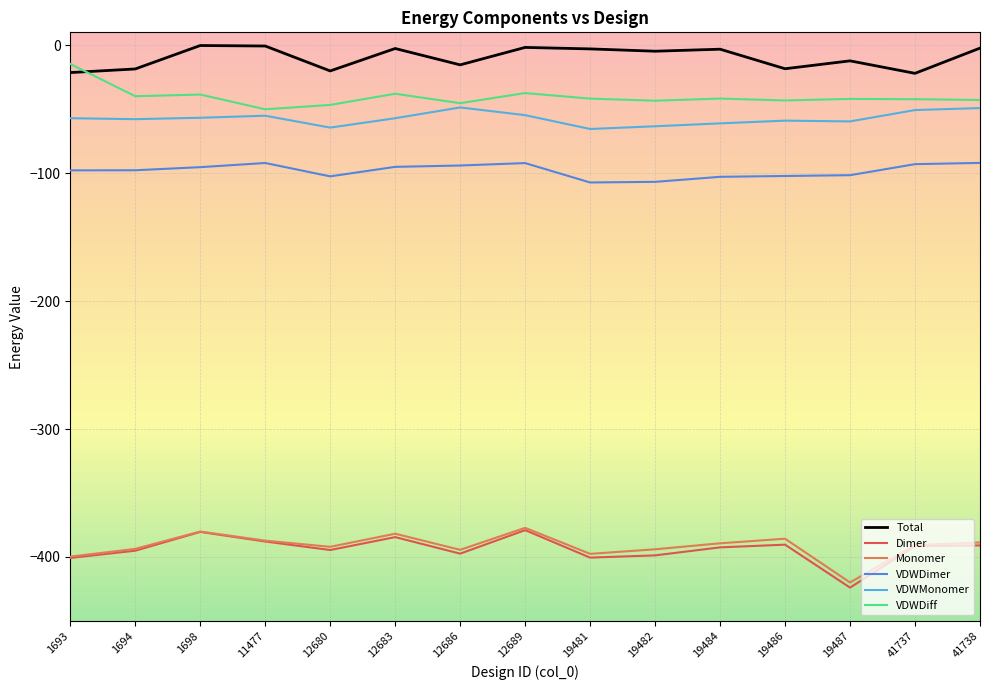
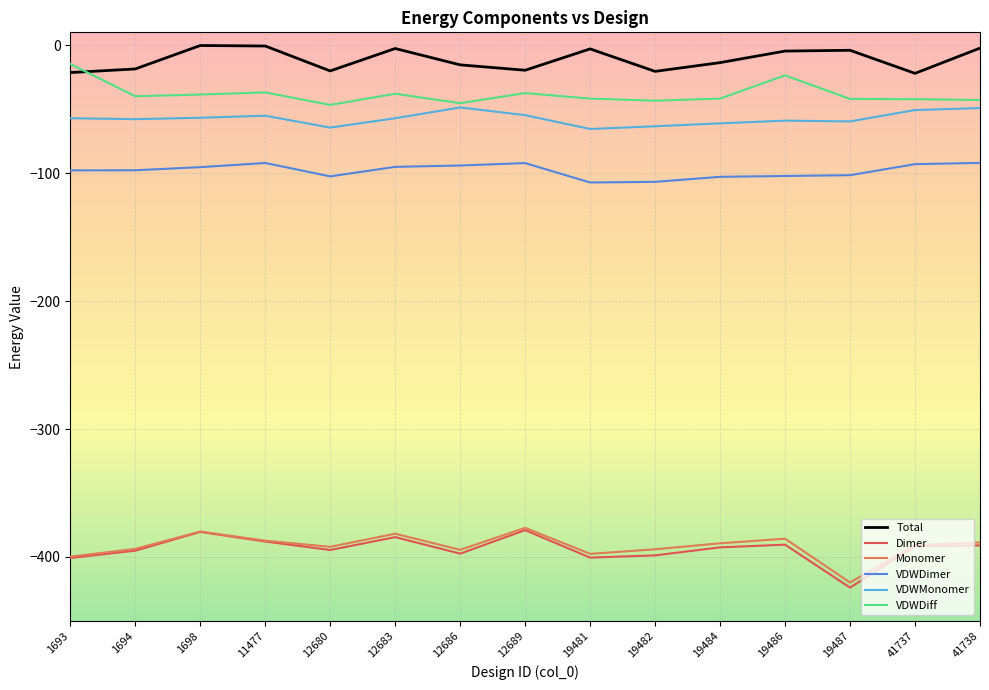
VDWDiff, 11477: -50 -> -37
Total, 12689: -2 -> -20
Total, 19482: -5 -> -21
Total, 19484: -3 -> -14
Total, 19486: -18 -> -5
VDWDiff, 19486: -43 -> -24
Total, 19487: -12 -> -4
